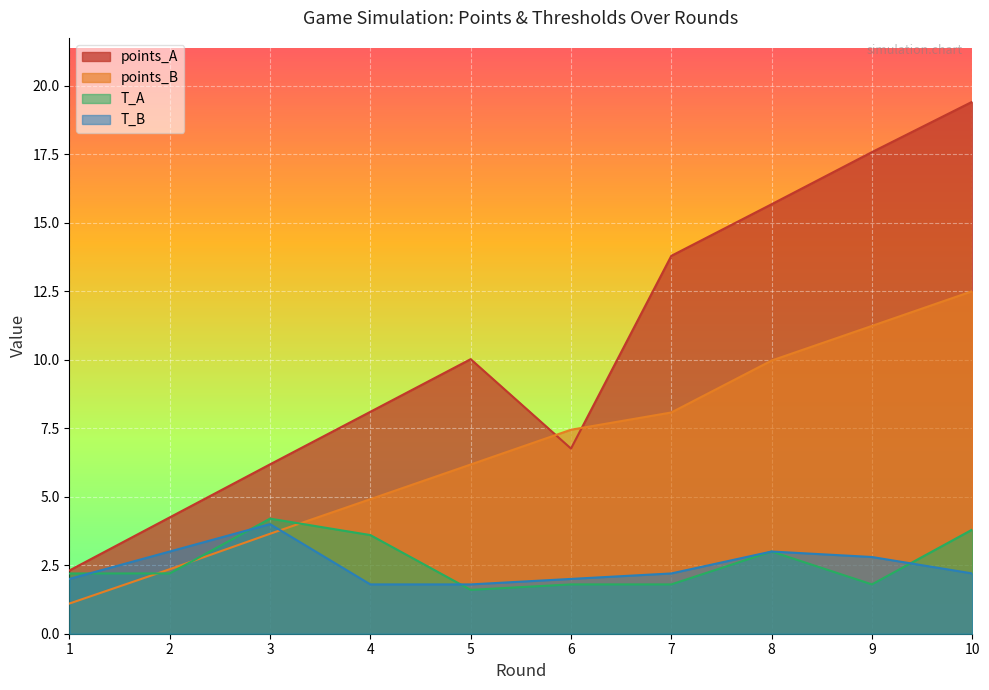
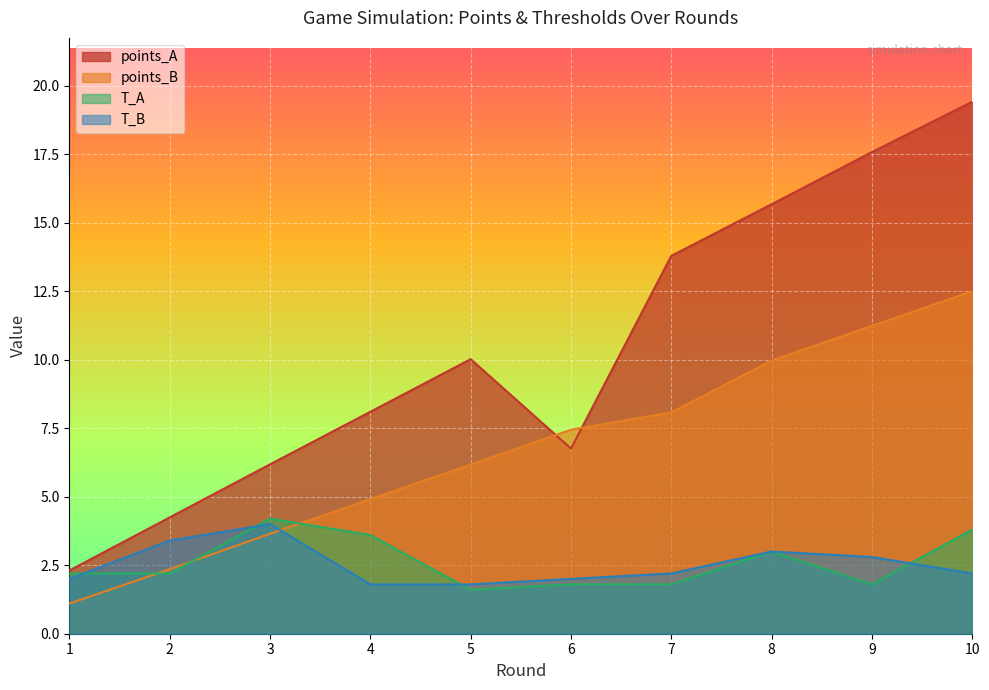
T_B, 2: 3.0 -> 3.4
